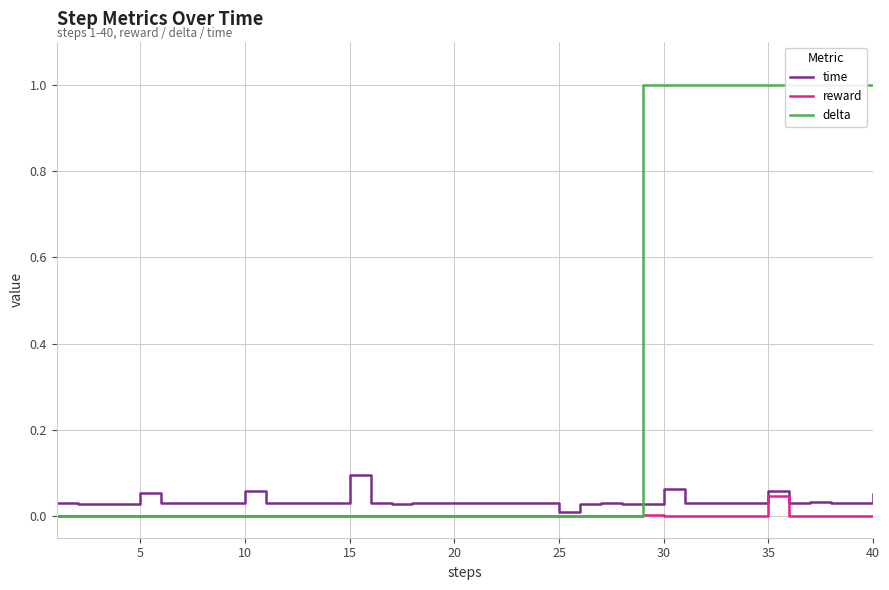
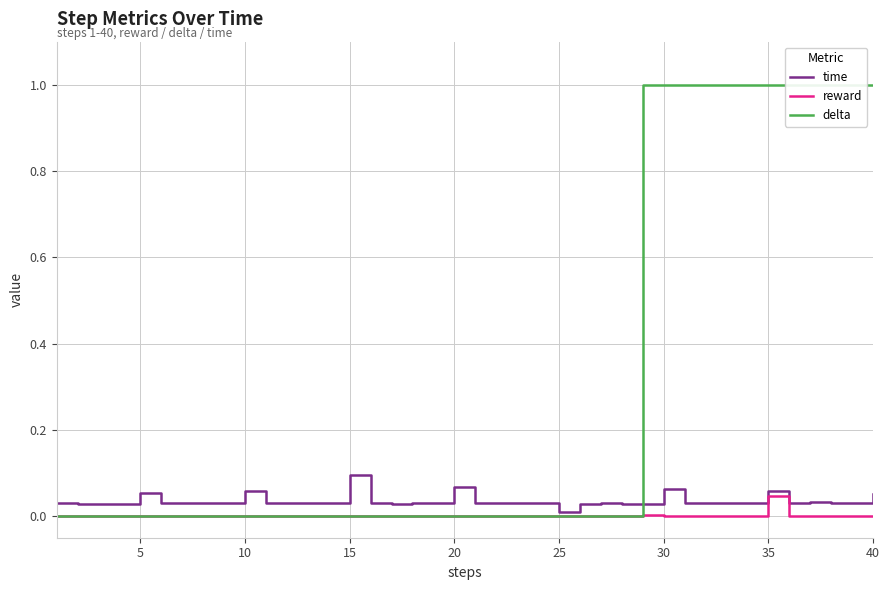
time, 20: 0.03 -> 0.07
